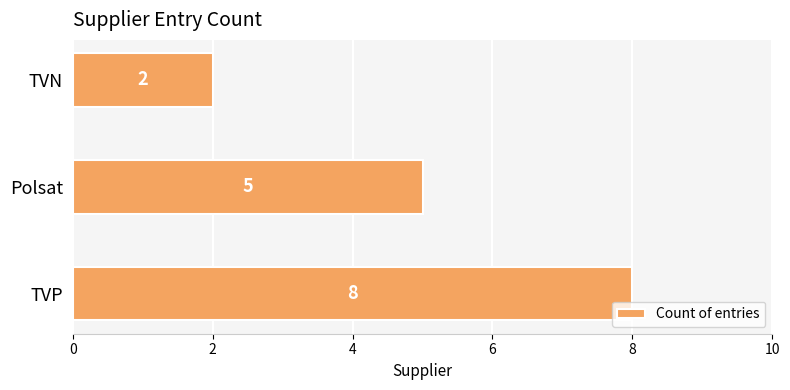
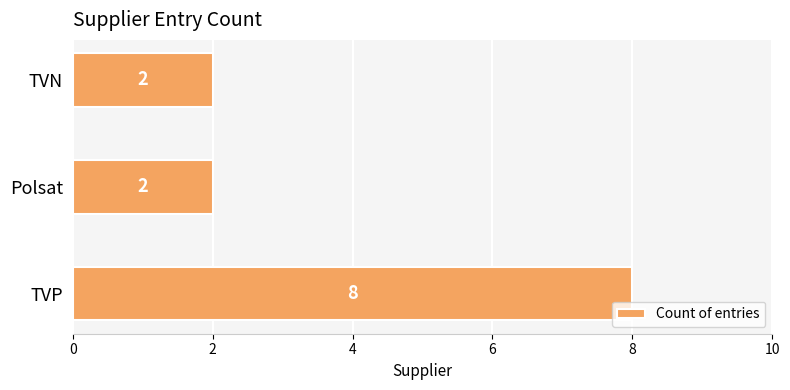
Polsat: 5 -> 2
